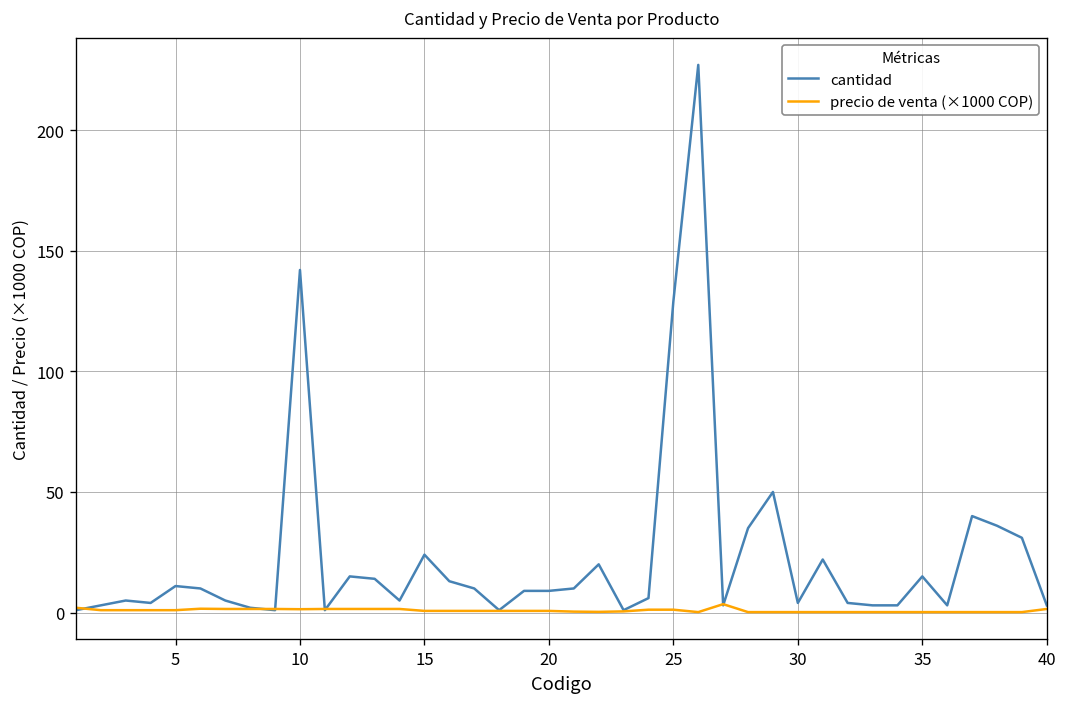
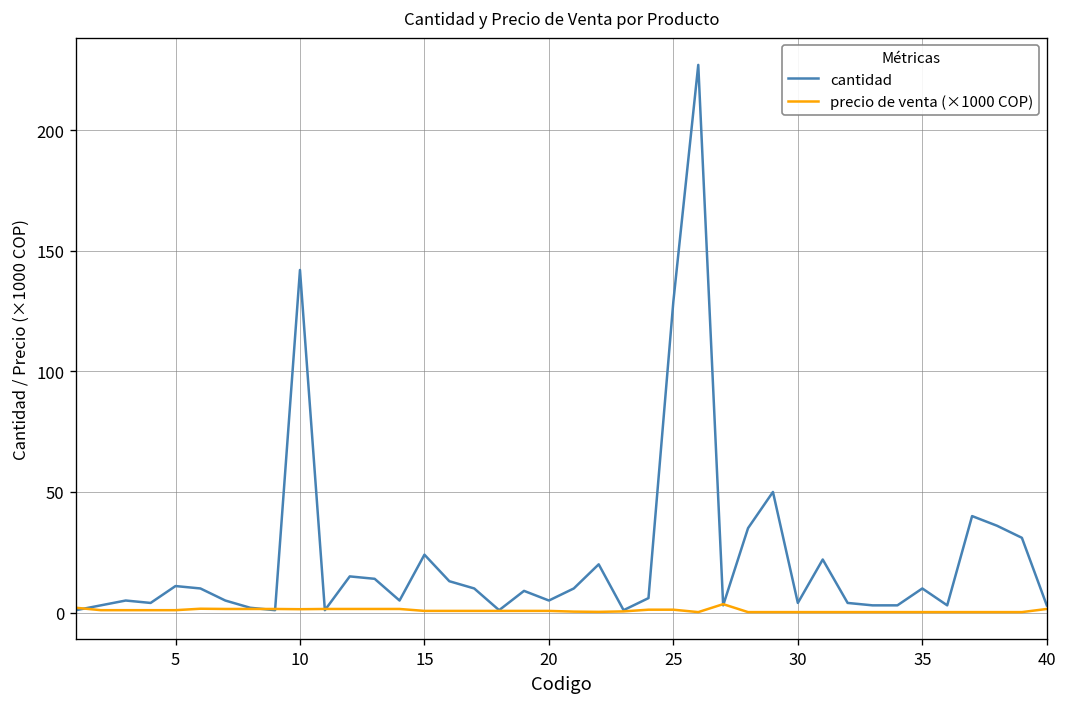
cantidad, 20: 9 -> 5
cantidad, 35: 15 -> 10
